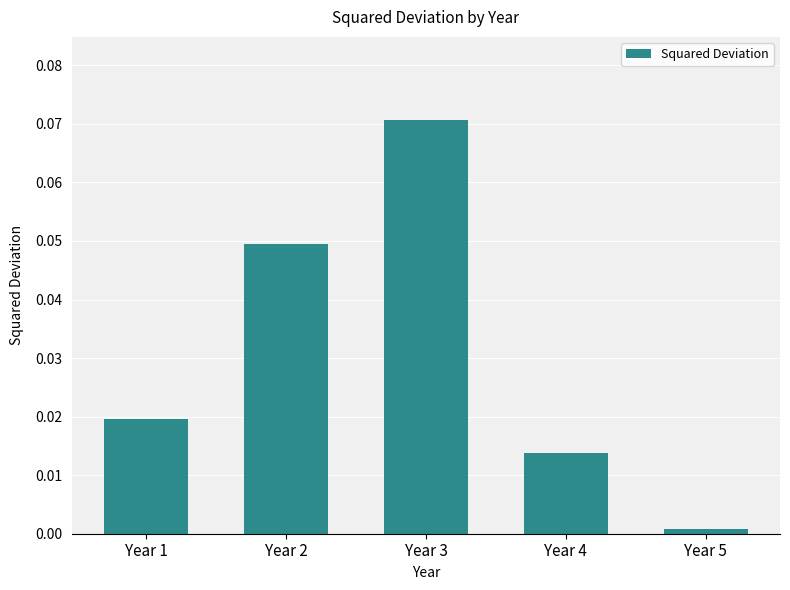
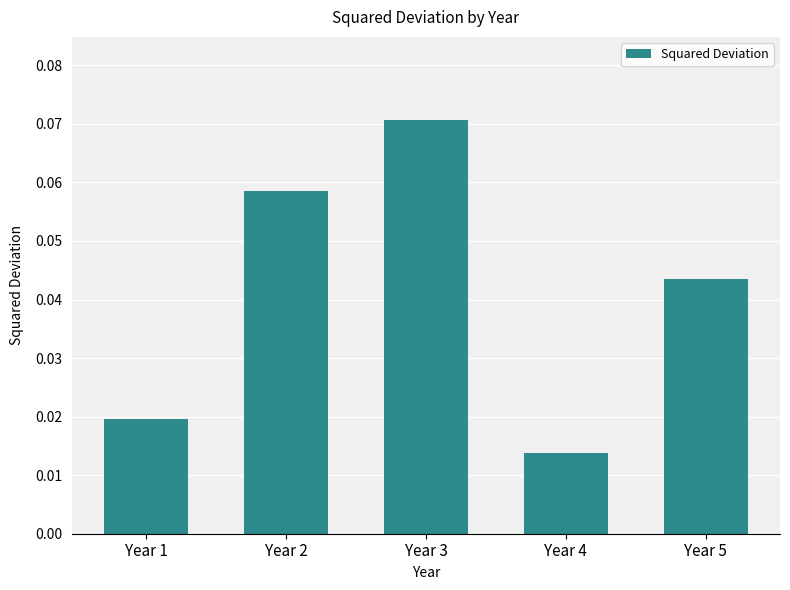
Year 2: 0.050 -> 0.059
Year 5: 0.001 -> 0.044
